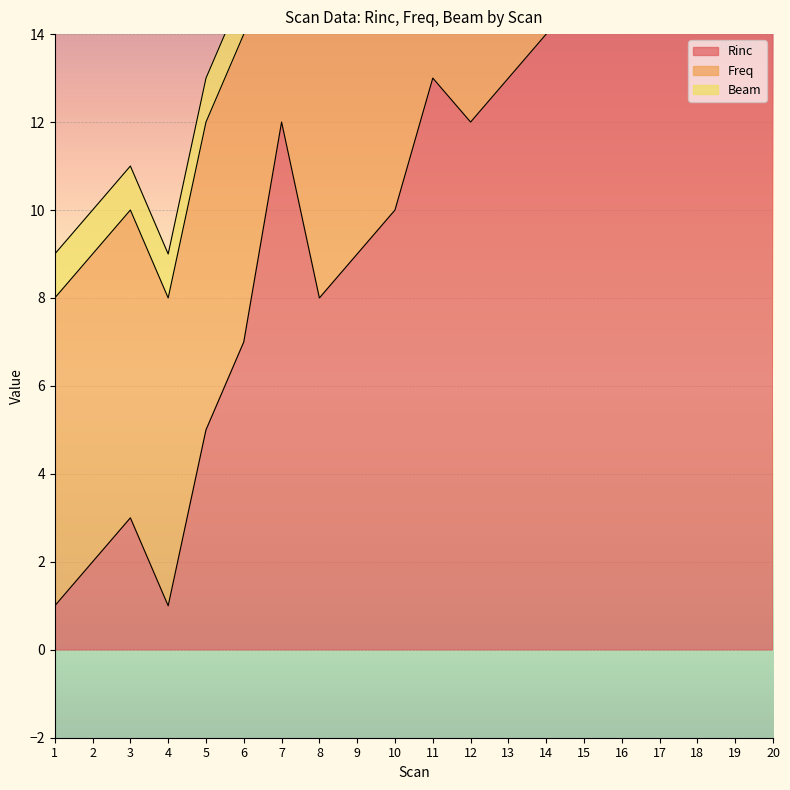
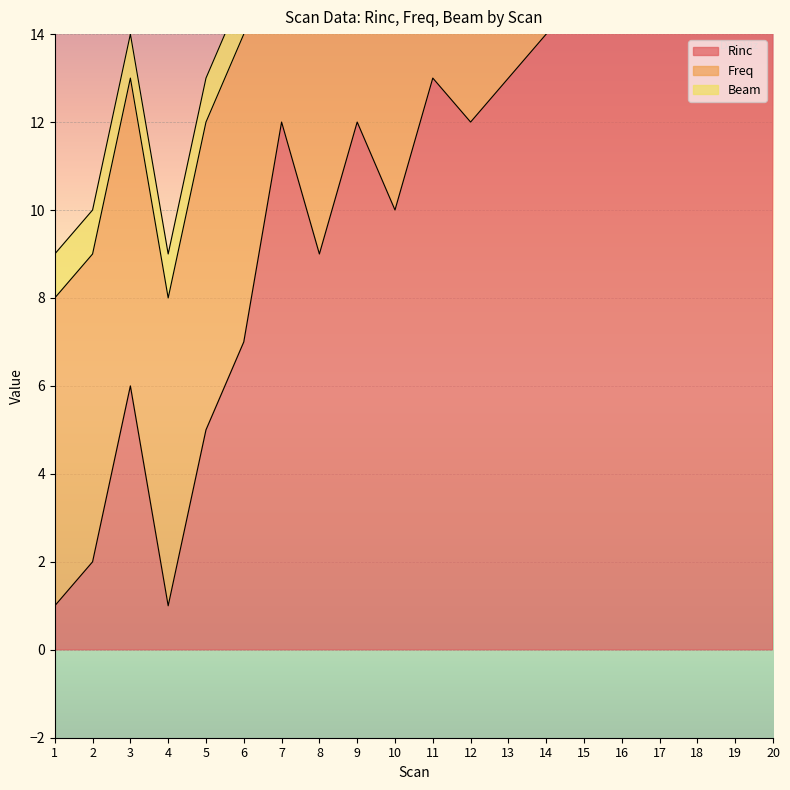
Rinc, 3: 3 -> 6
Rinc, 8: 8 -> 9
Rinc, 9: 9 -> 12
